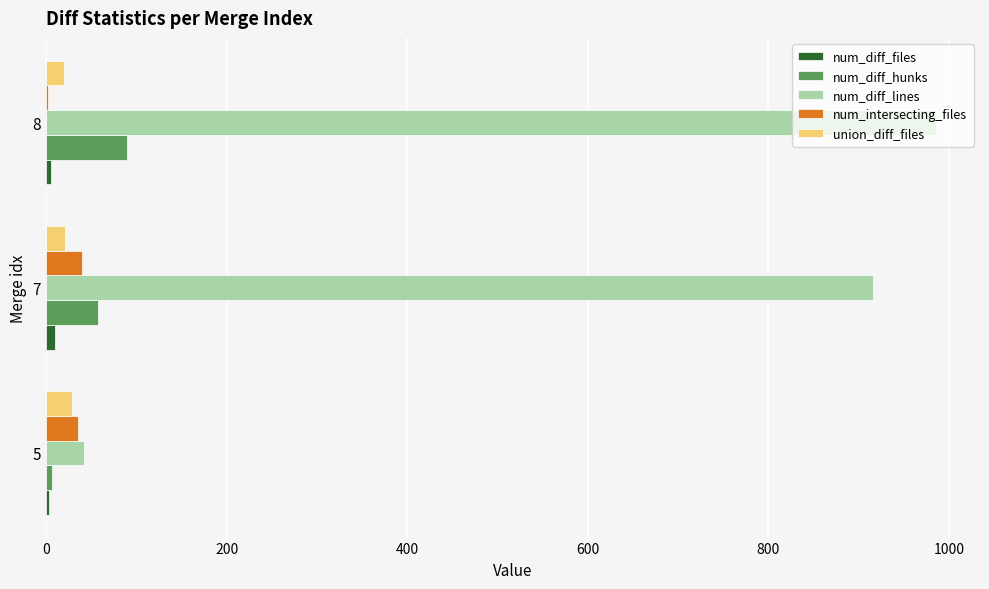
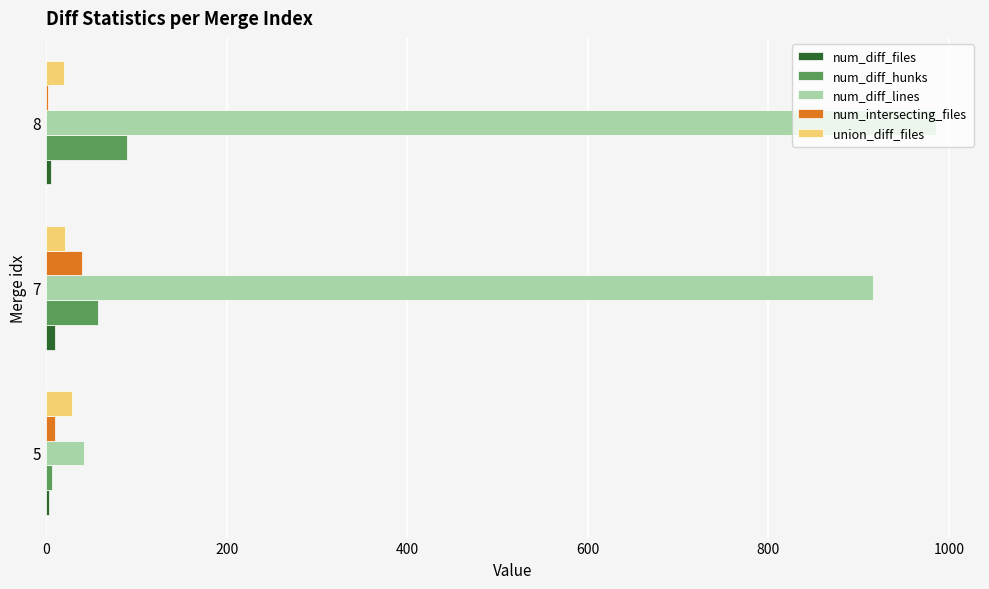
num_intersecting_files, 5: 40 -> 10
